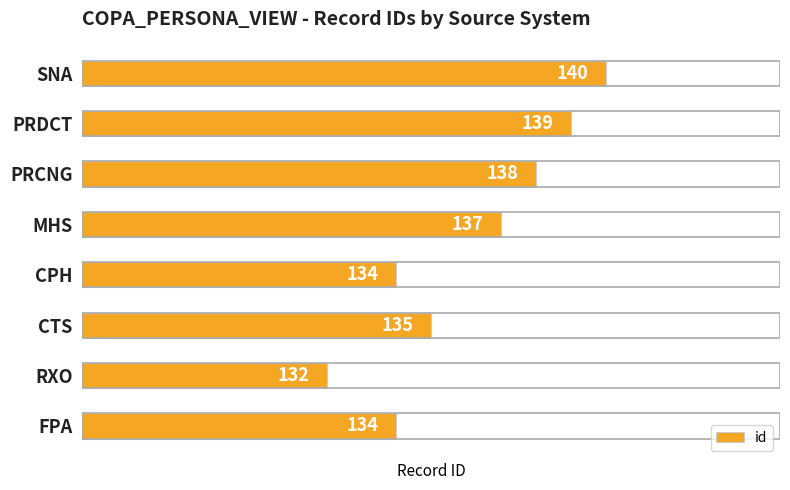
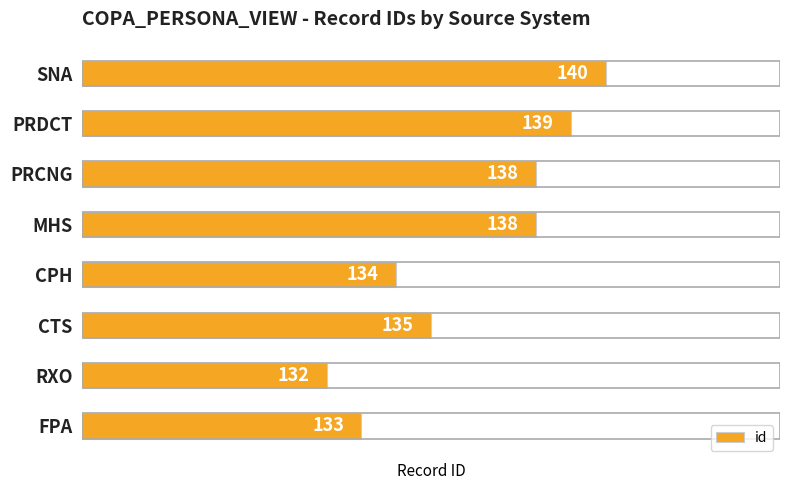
MHS: 137 -> 138
FPA: 134 -> 133
